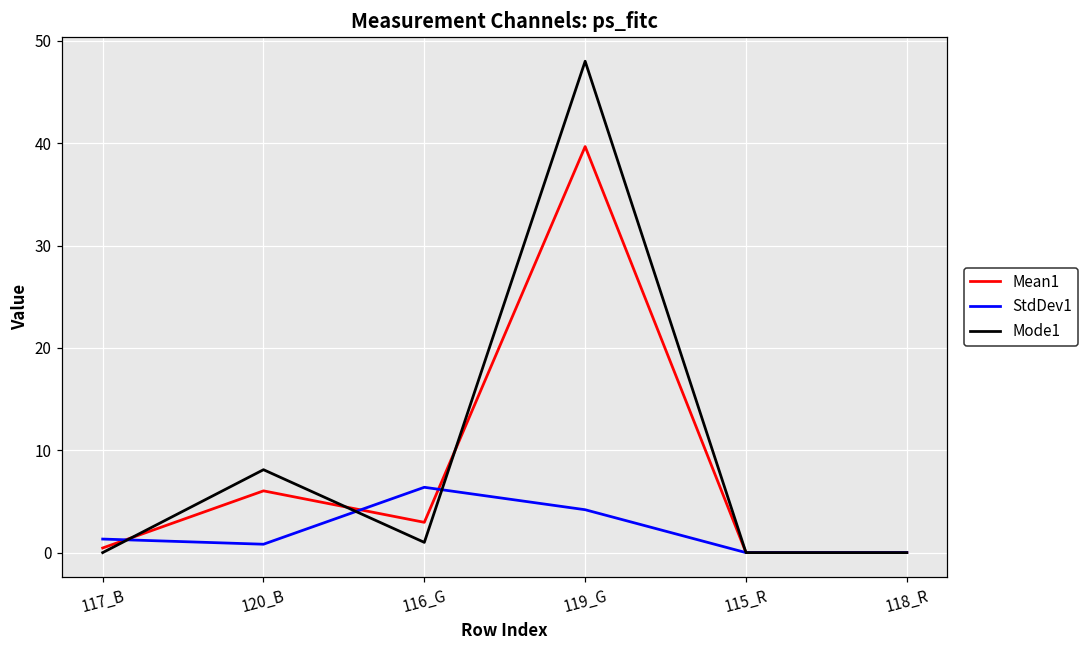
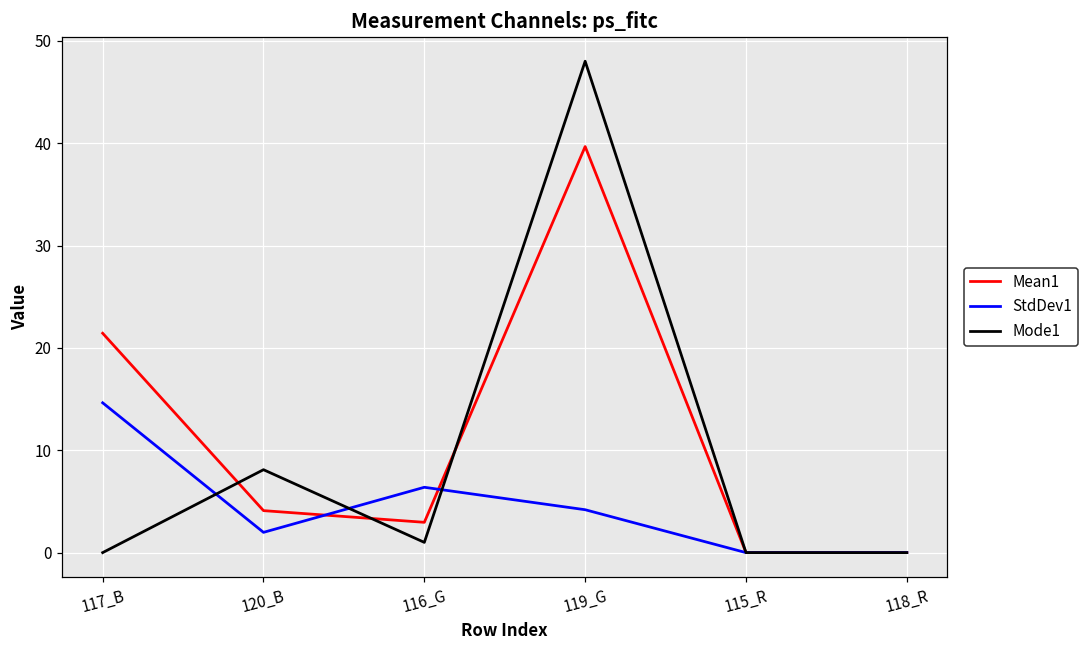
Mean1, 117_B: 0 -> 21
StdDev1, 117_B: 1 -> 15
Mean1, 120_B: 6 -> 4
StdDev1, 120_B: 1 -> 2
